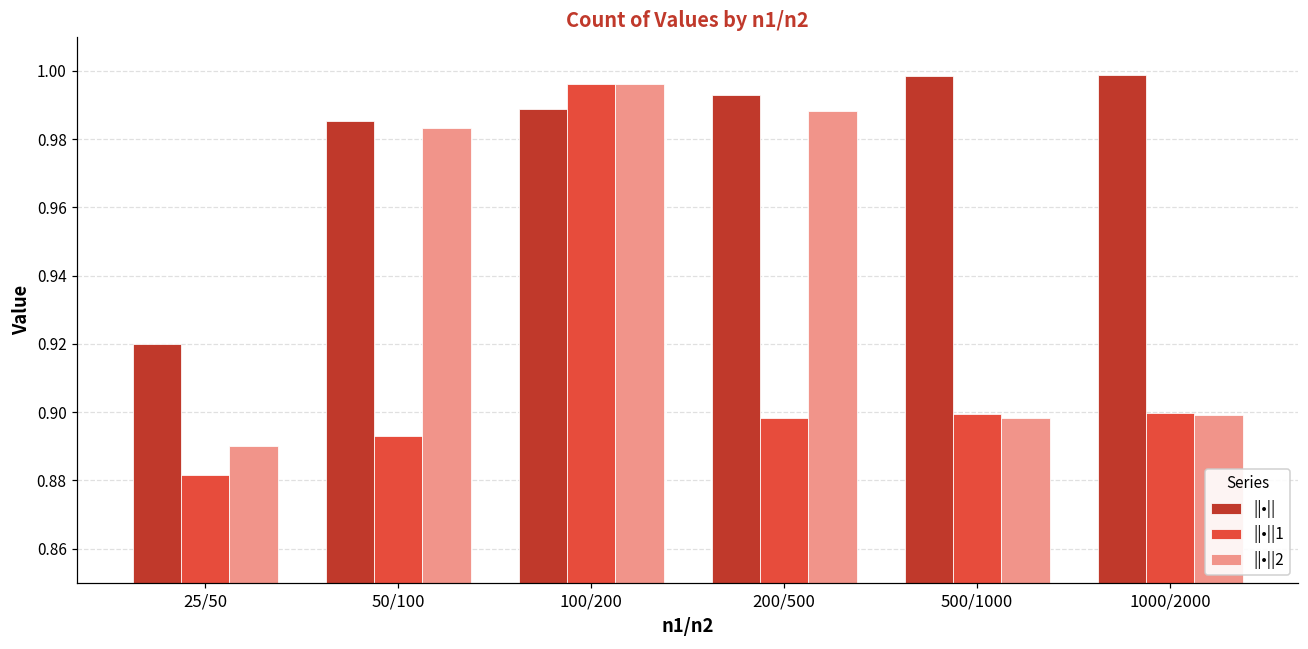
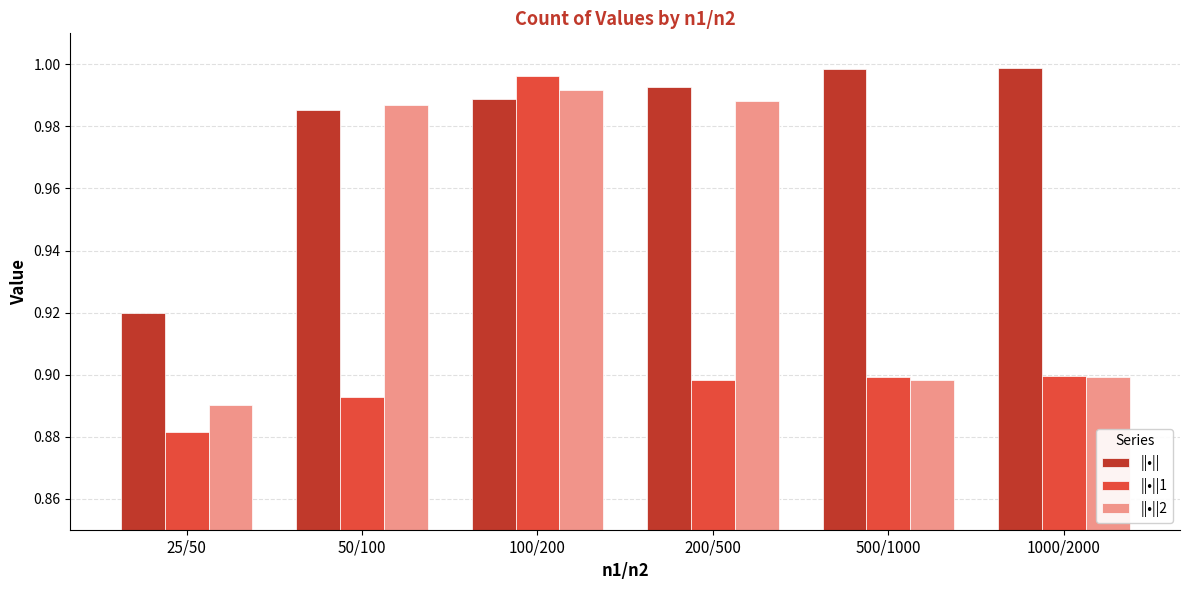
||•||2, 50/100: 0.983 -> 0.987
||•||2, 100/200: 0.996 -> 0.992
